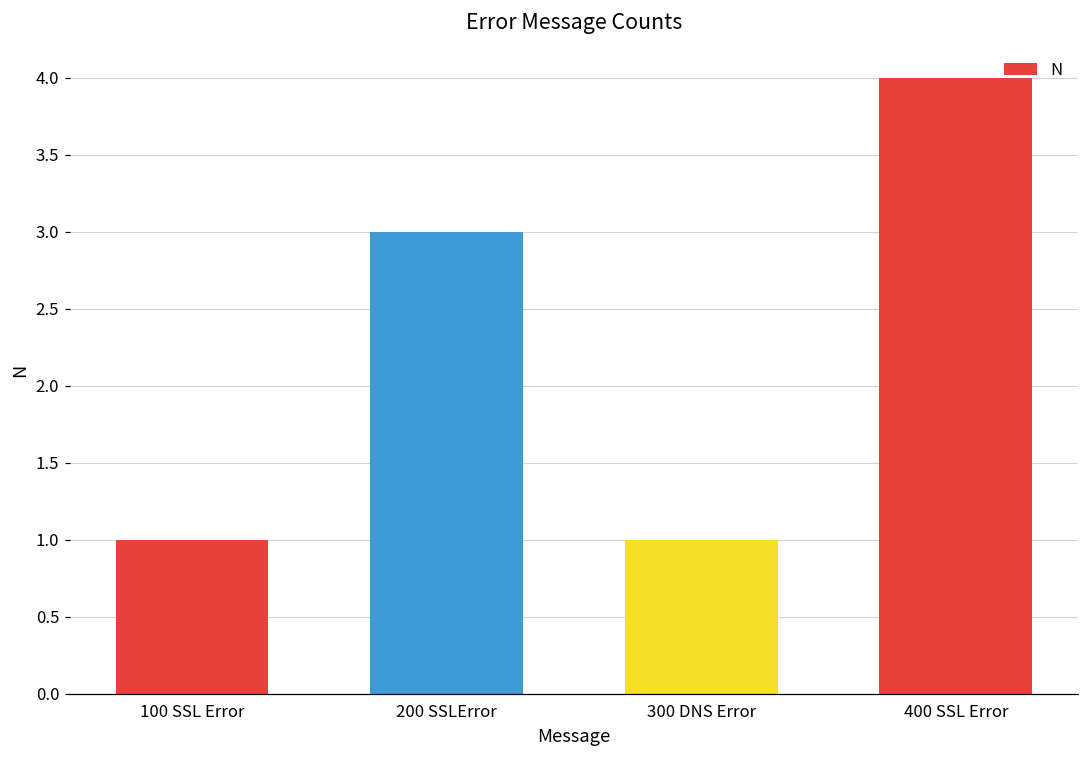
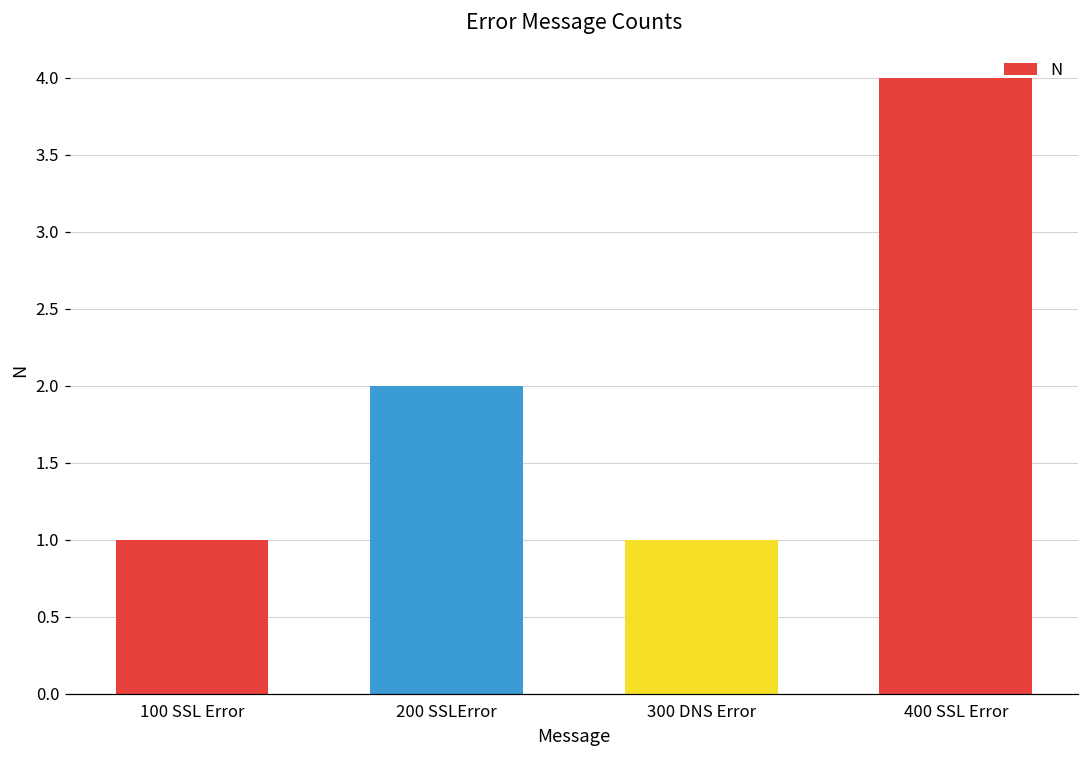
200 SSLError: 3 -> 2
